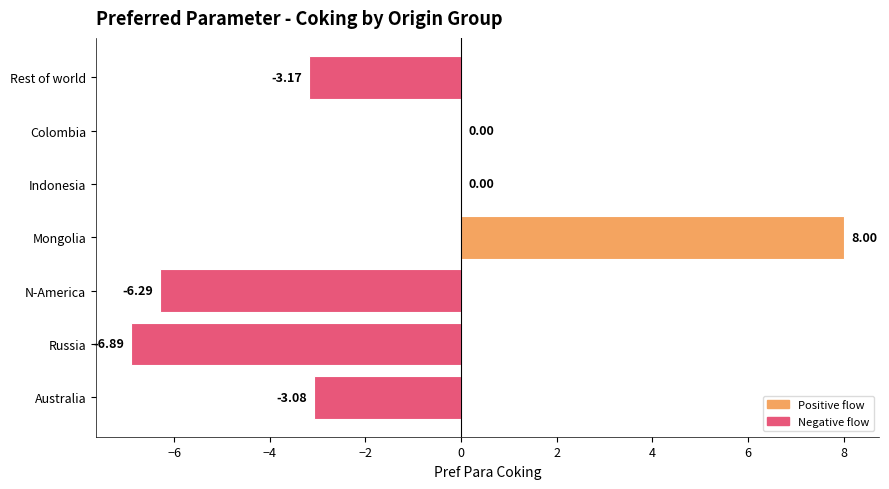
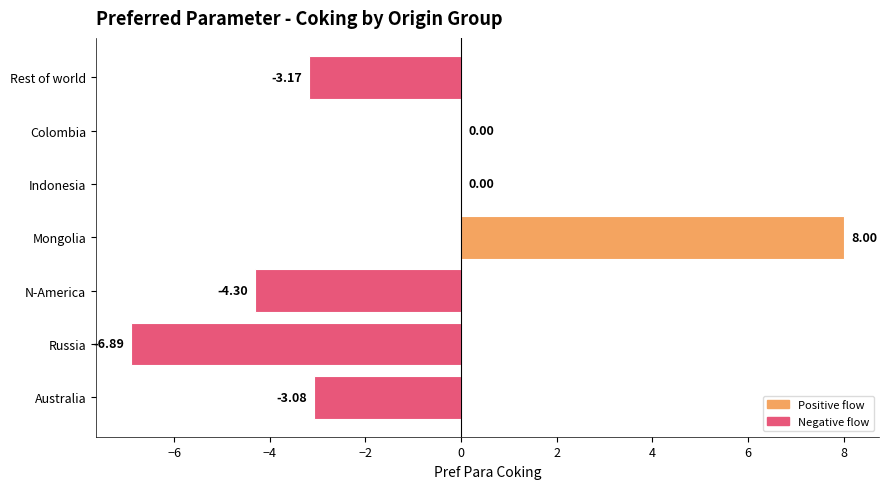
N-America: -6.29 -> -4.30
